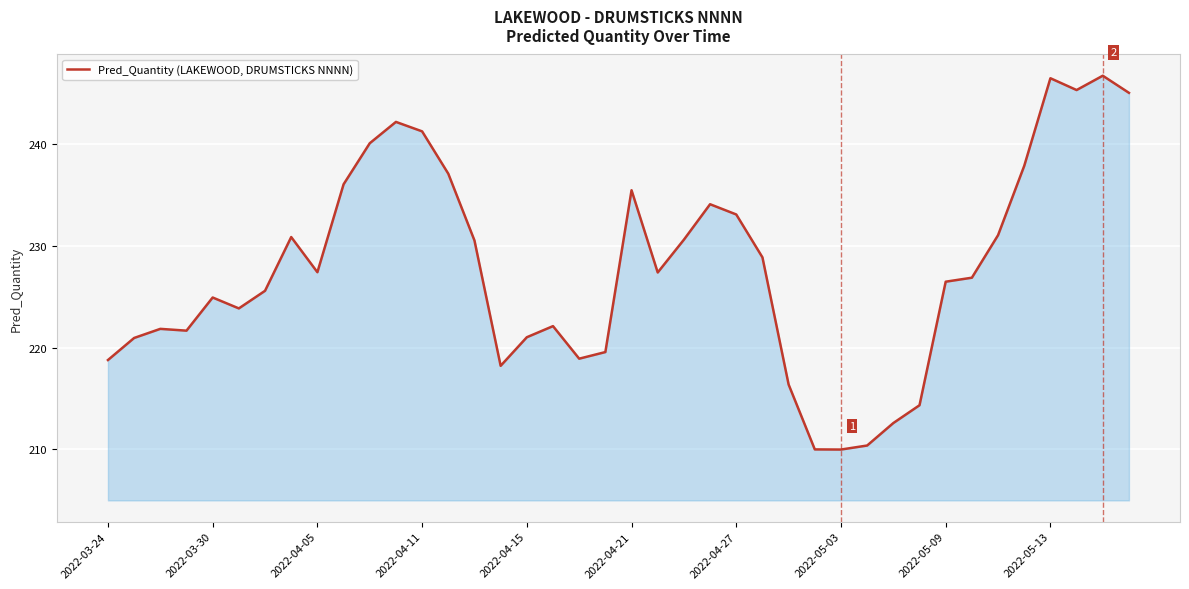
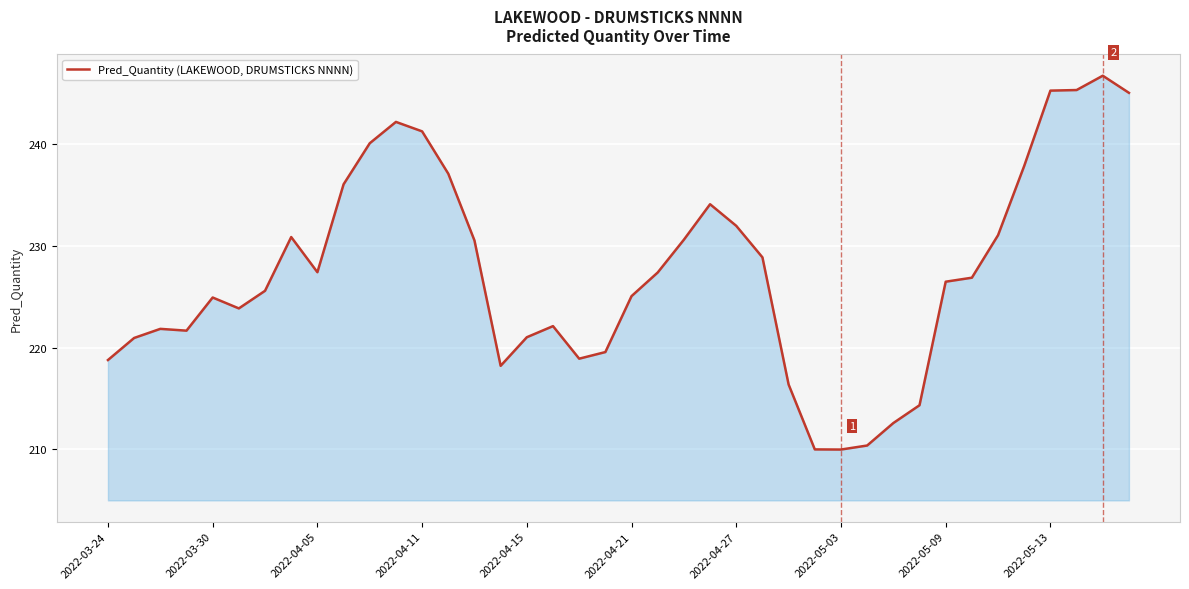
2022-04-21: 235.5 -> 225.1
2022-04-27: 233.1 -> 232.0
2022-05-13: 246.5 -> 245.3
